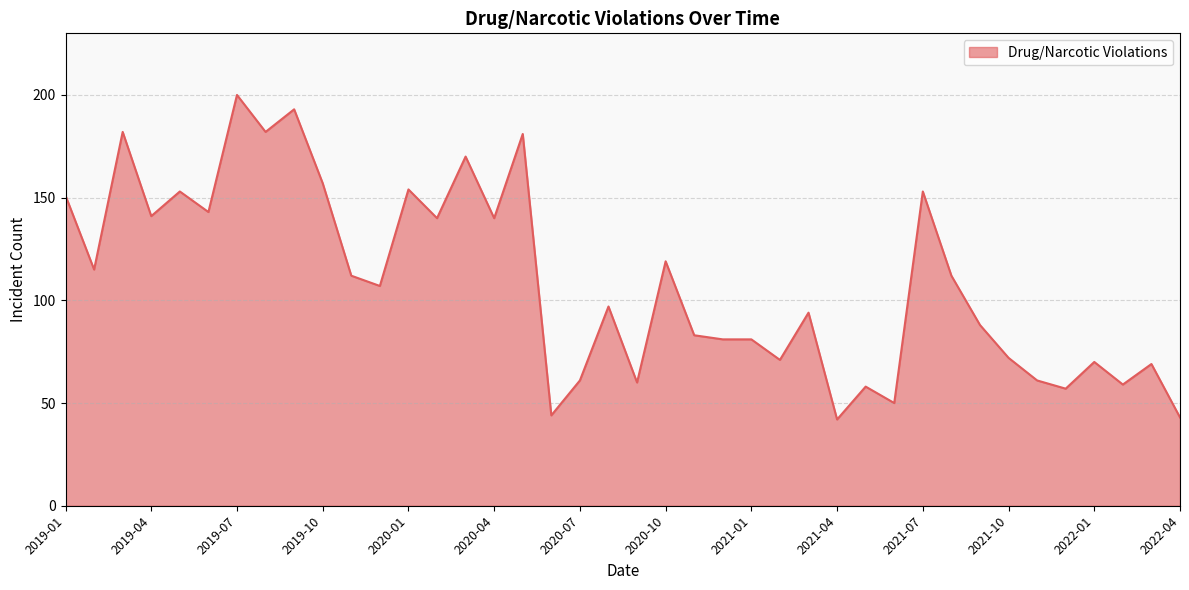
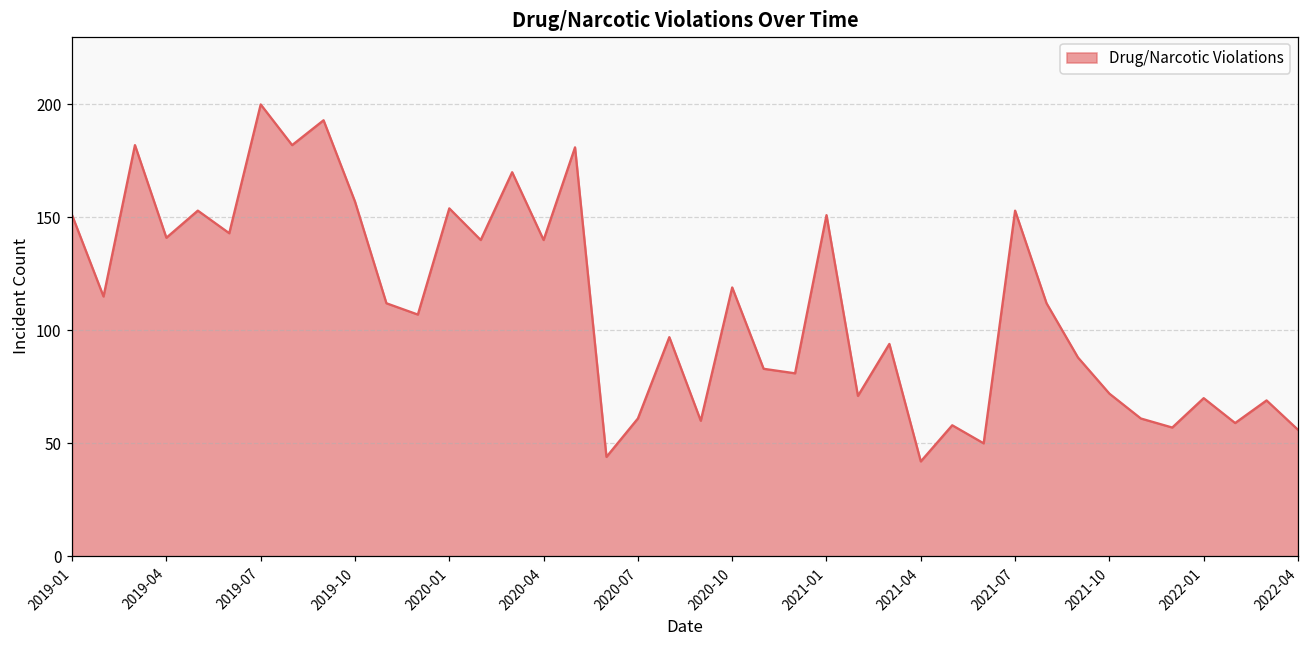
2021-01: 81 -> 151
2022-04: 43 -> 56
